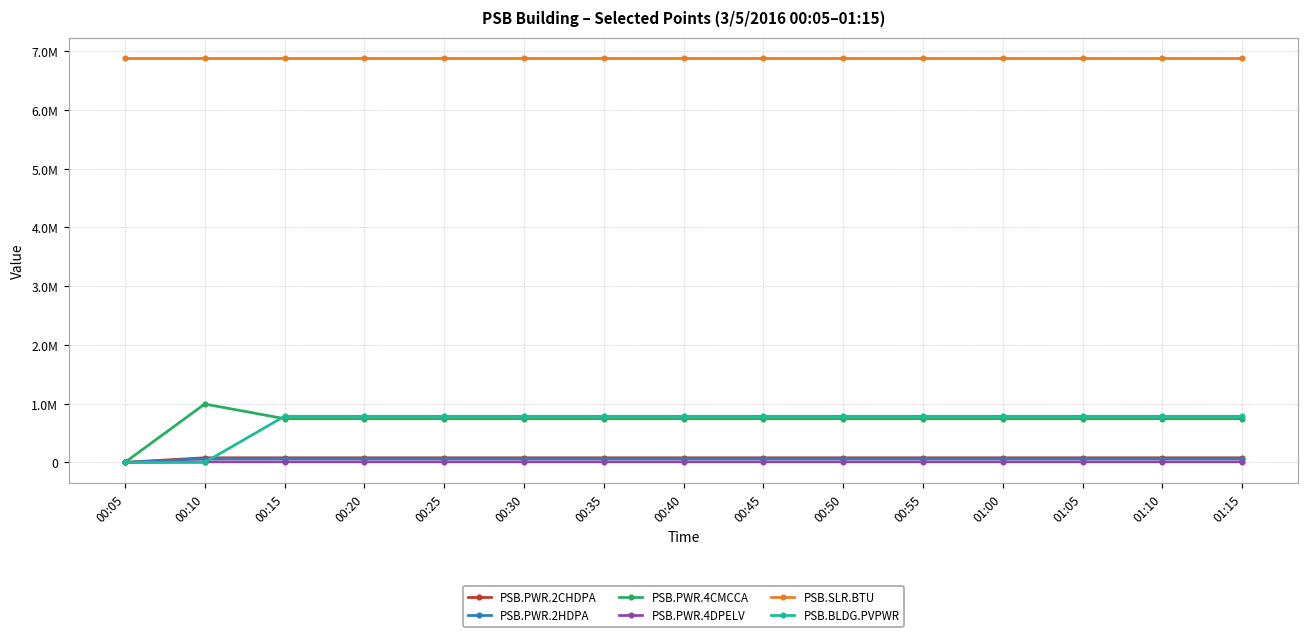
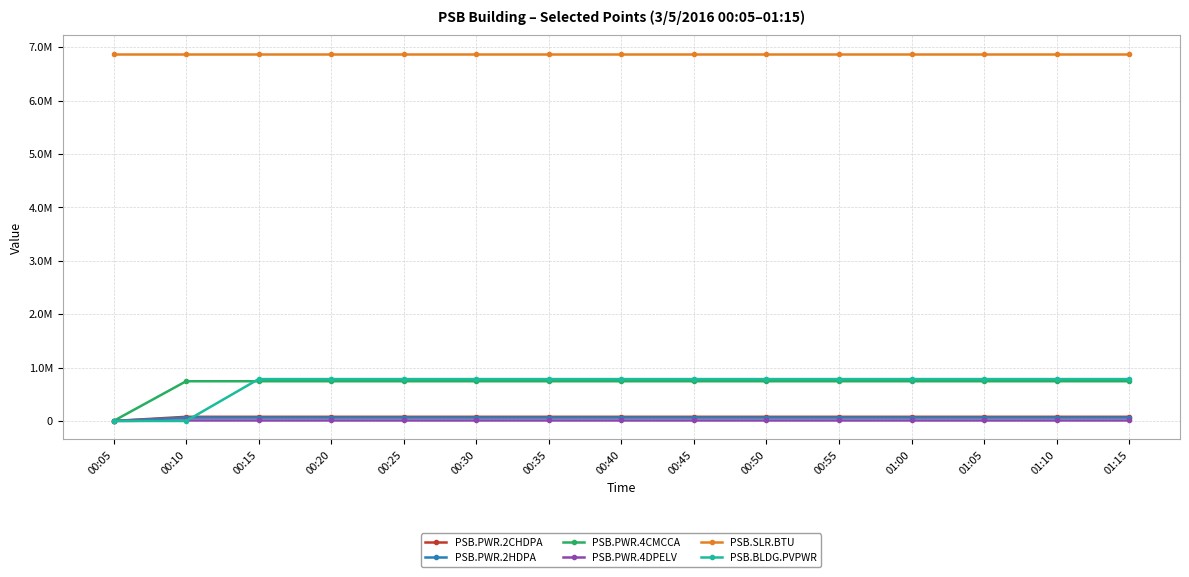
PSB.PWR.4CMCCA, 00:10: 1000000 -> 700000
